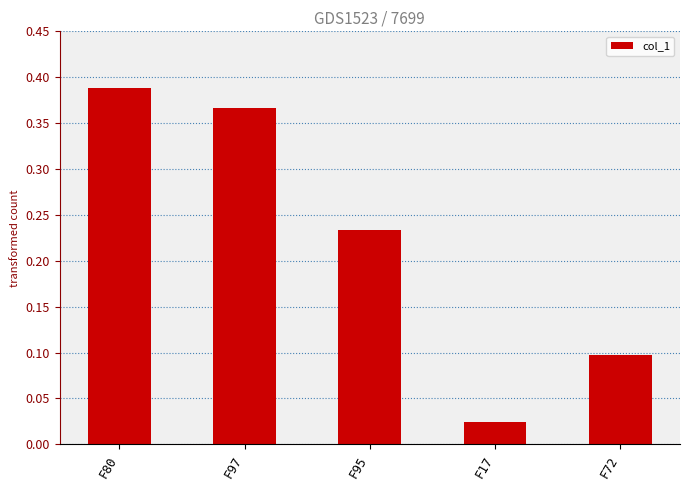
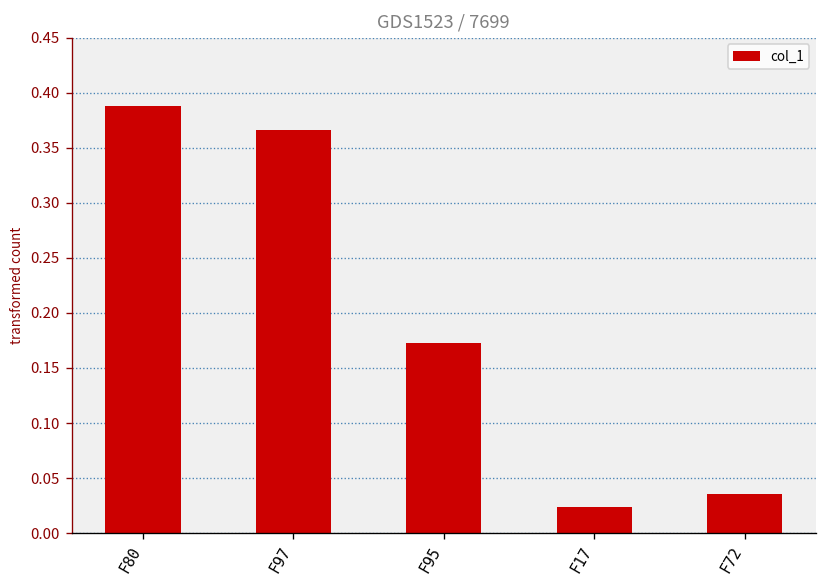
F95: 0.23 -> 0.17
F72: 0.10 -> 0.04
